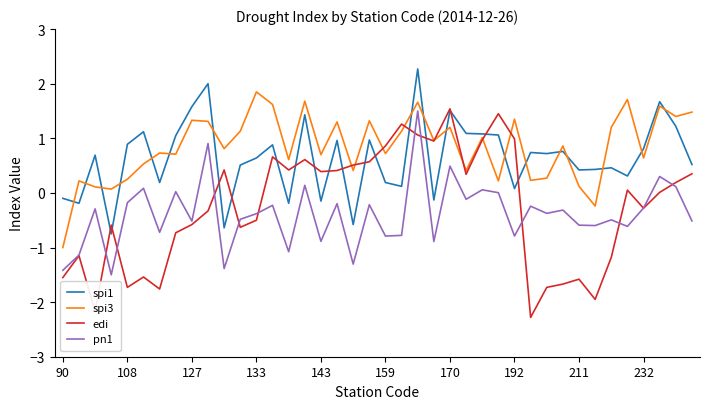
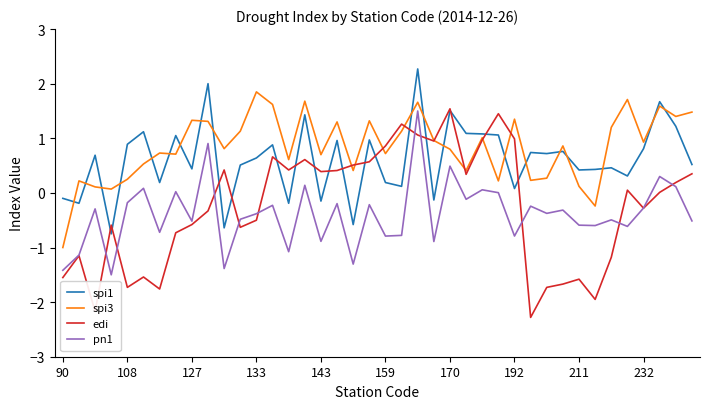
spi1, 127: 1.6 -> 0.4
spi3, 170: 1.2 -> 0.8
spi3, 232: 0.6 -> 0.9
